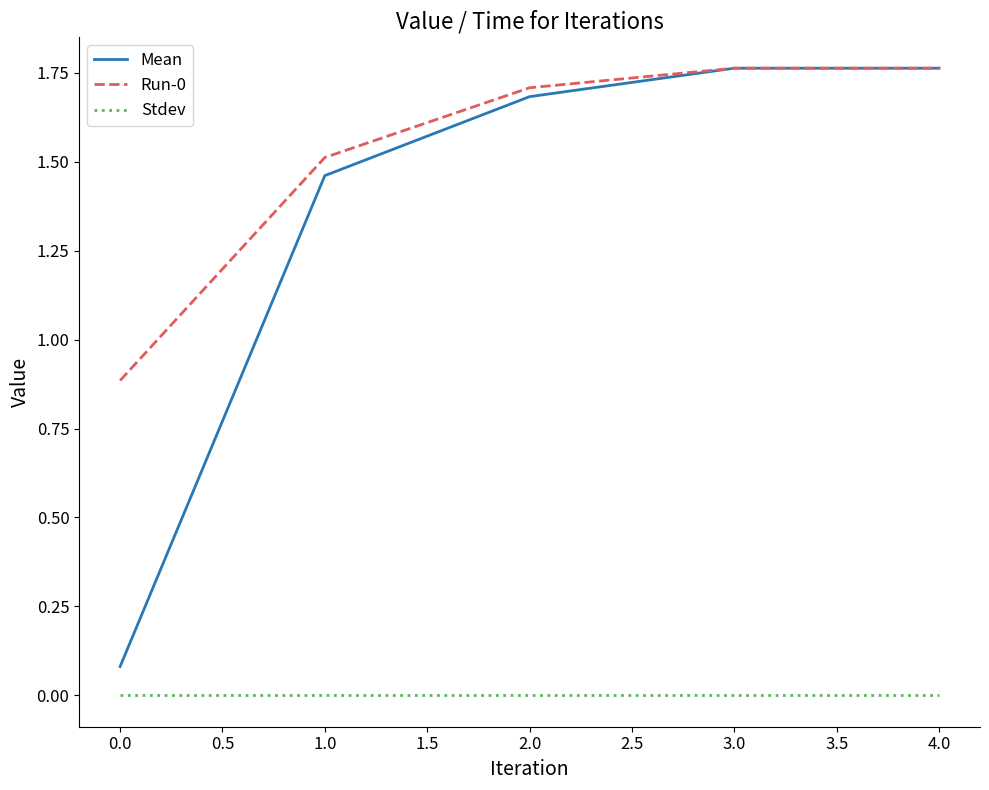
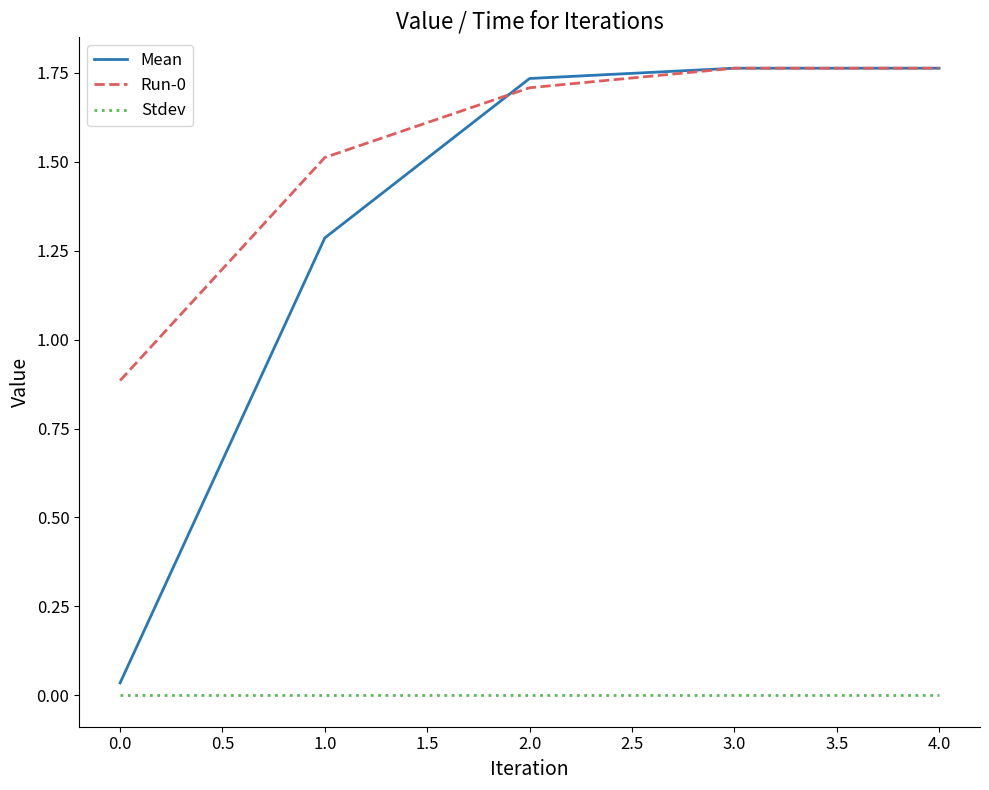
Mean, 0.0: 0.08 -> 0.04
Mean, 1.0: 1.46 -> 1.29
Mean, 2.0: 1.68 -> 1.73
